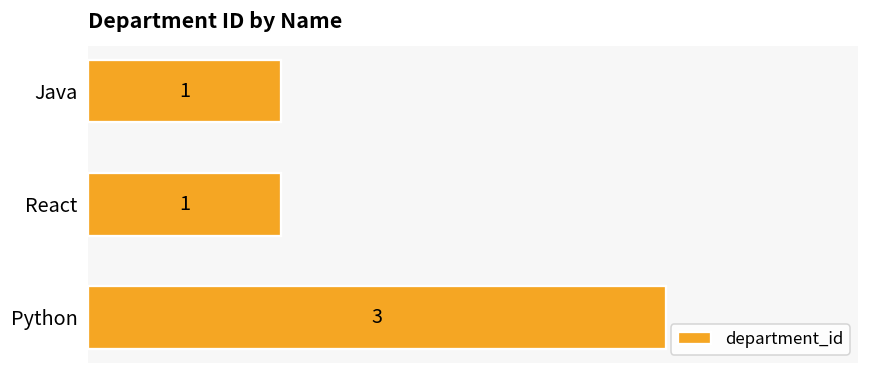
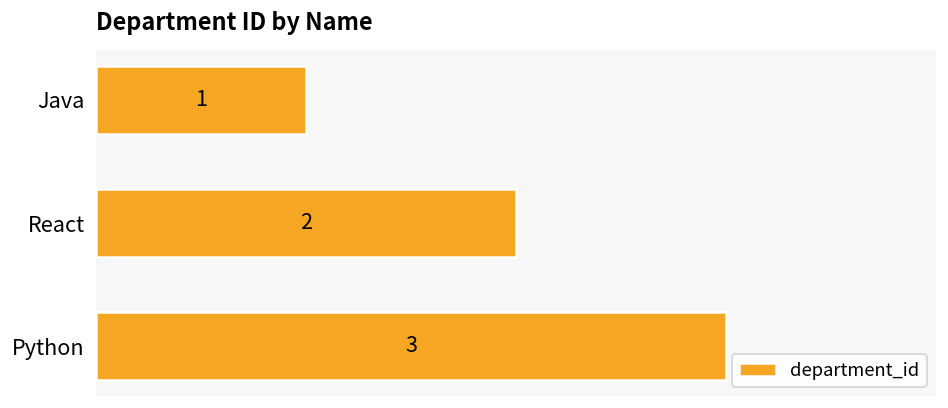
React: 1 -> 2
